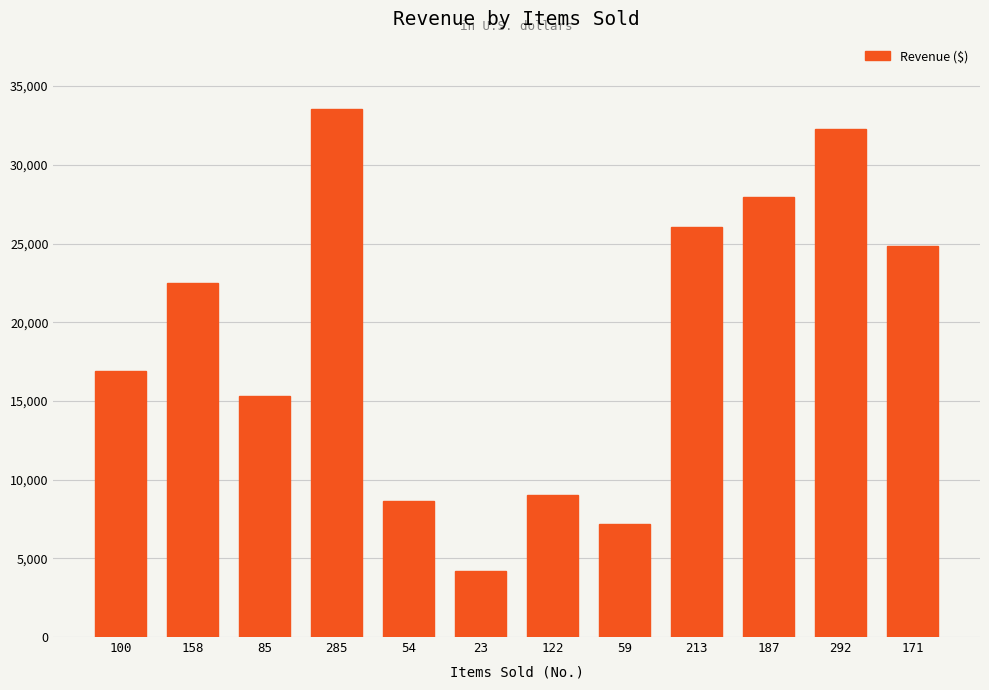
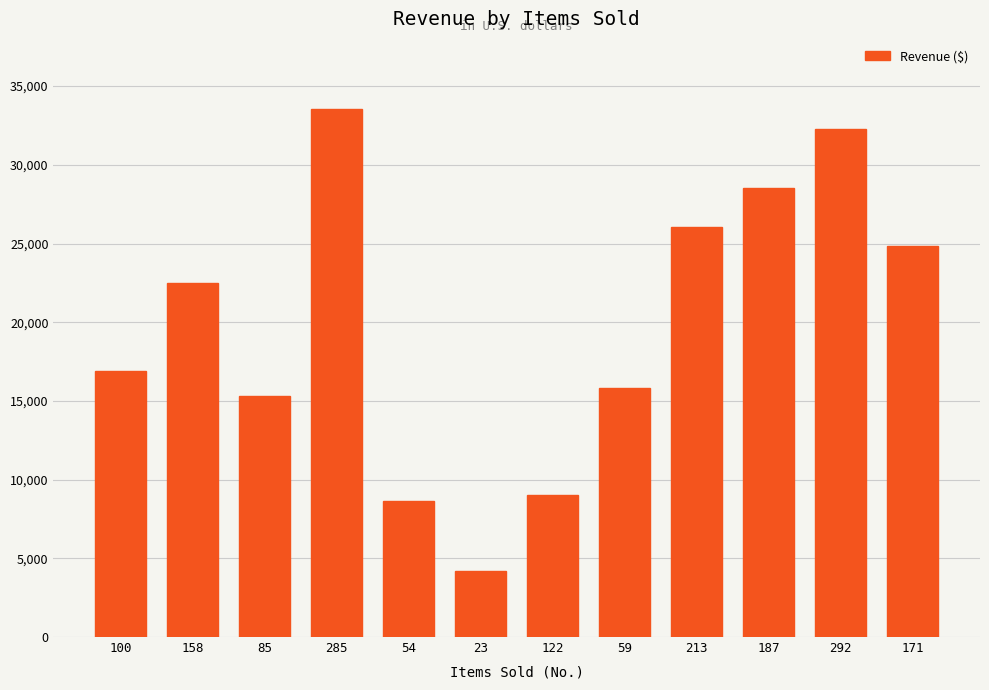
59: 7,200 -> 15,800
187: 28,000 -> 28,500
